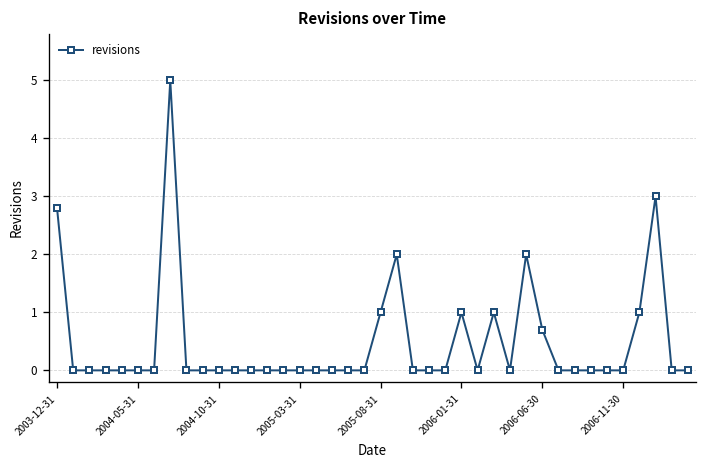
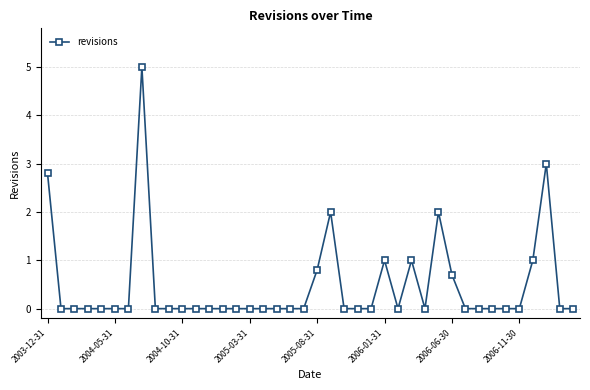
2005-08-31: 1.0 -> 0.8
